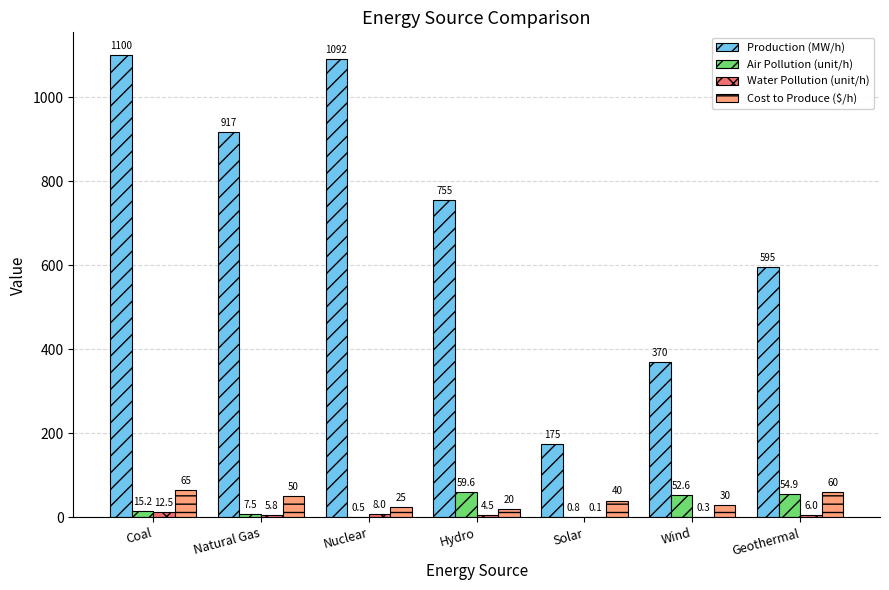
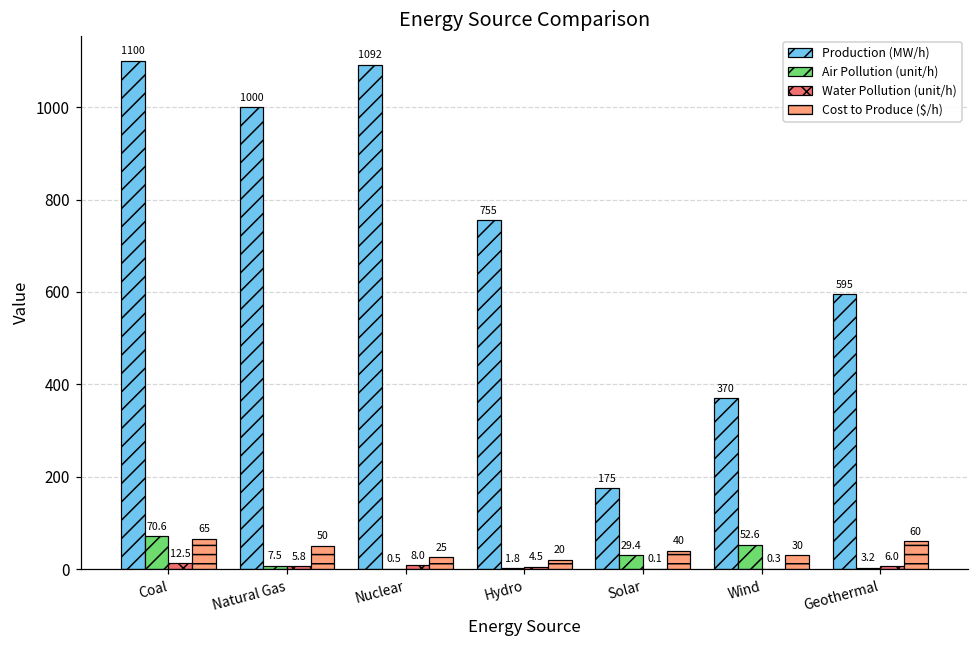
Air Pollution (unit/h), Coal: 15.2 -> 70.6
Production (MW/h), Natural Gas: 917 -> 1000
Air Pollution (unit/h), Hydro: 59.6 -> 1.8
Air Pollution (unit/h), Solar: 0.8 -> 29.4
Air Pollution (unit/h), Geothermal: 54.9 -> 3.2
